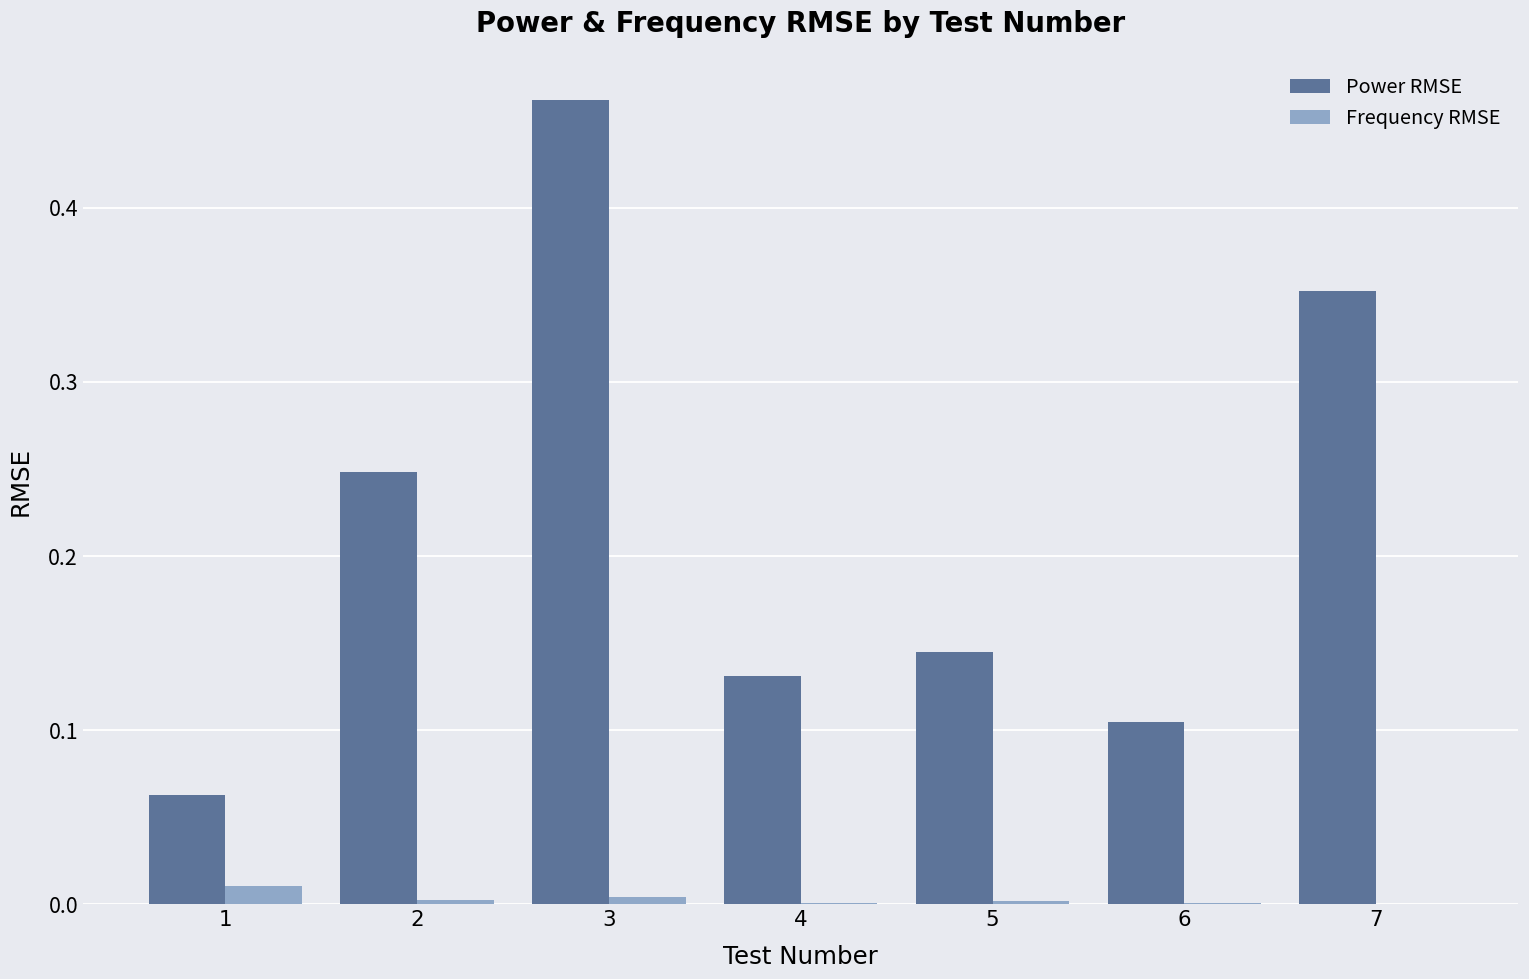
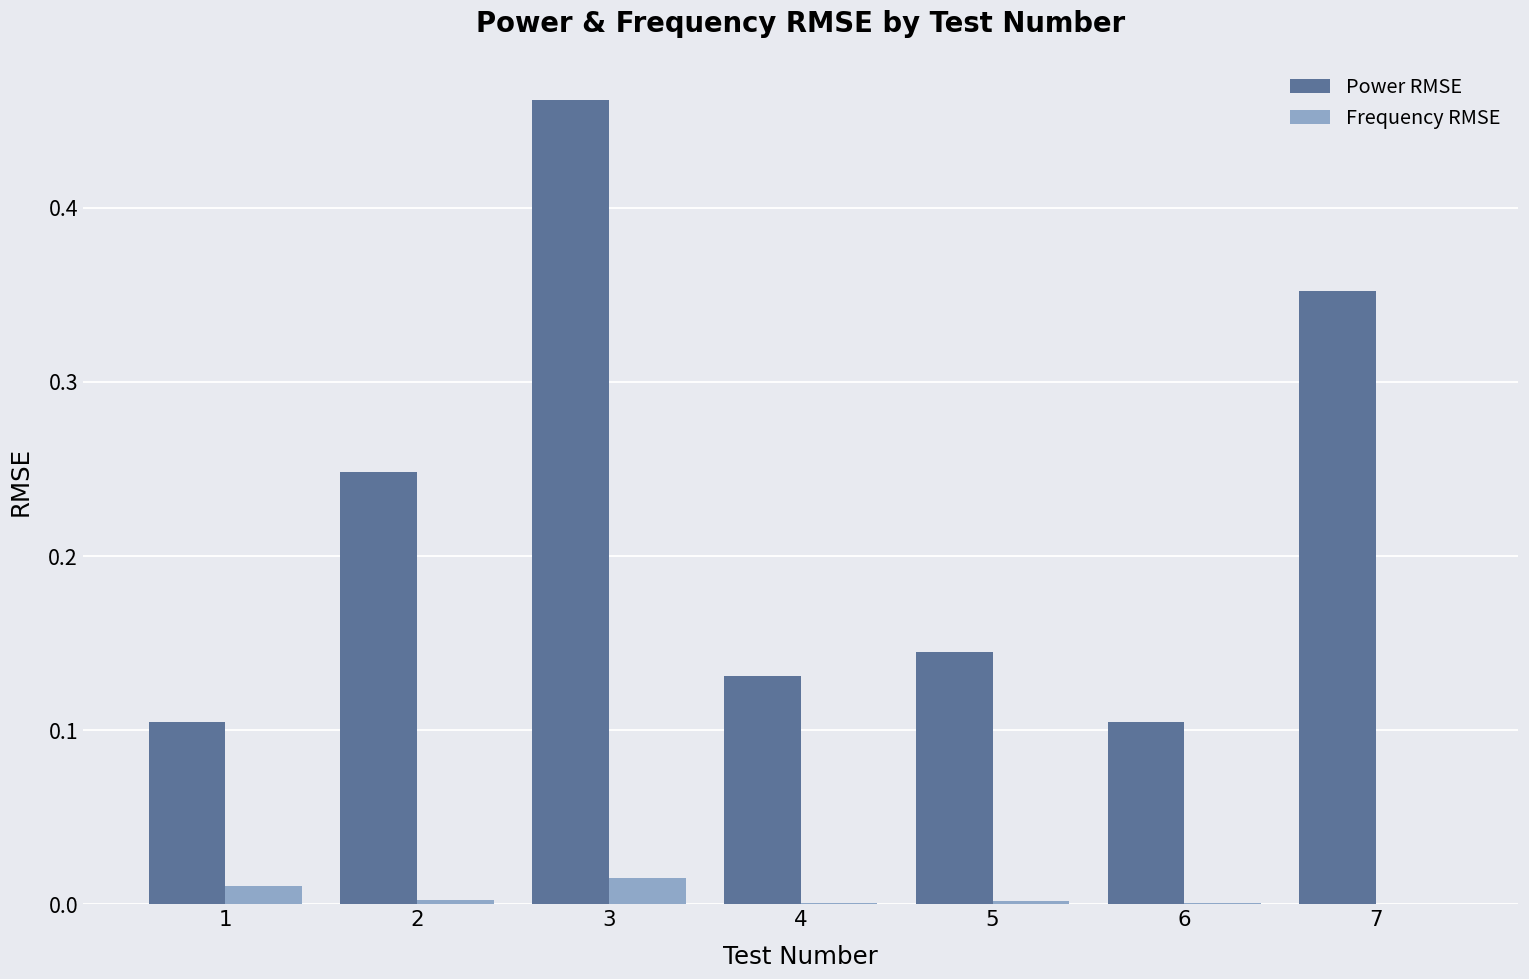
Power RMSE, 1: 0.063 -> 0.105
Frequency RMSE, 3: 0.004 -> 0.015
